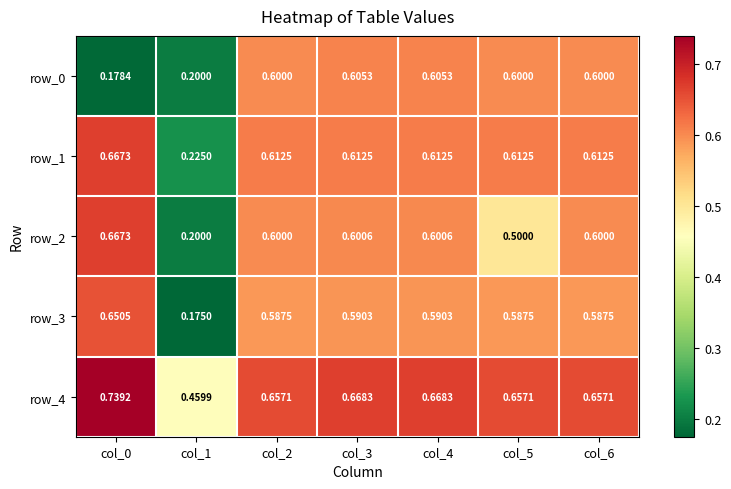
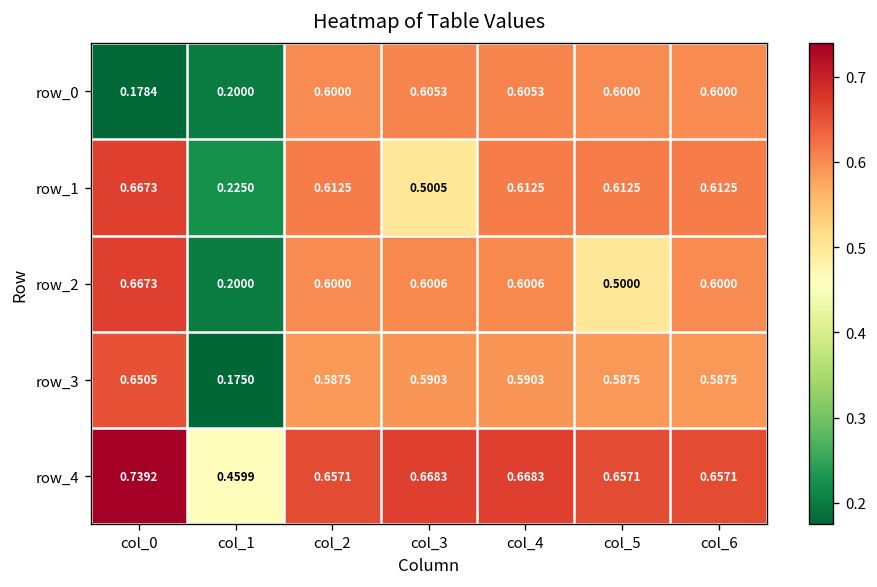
row_1, col_3: 0.6125 -> 0.5005
